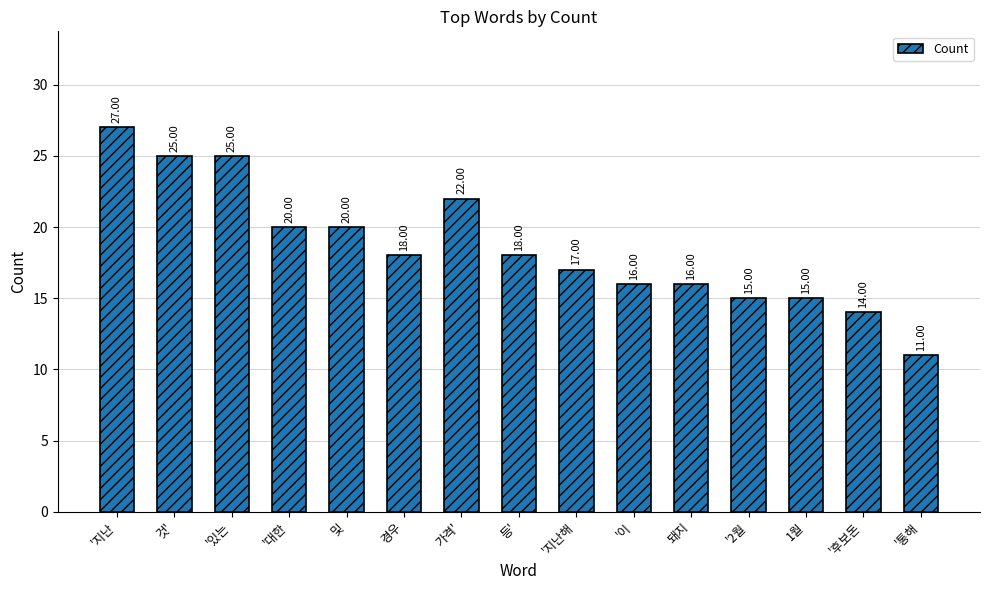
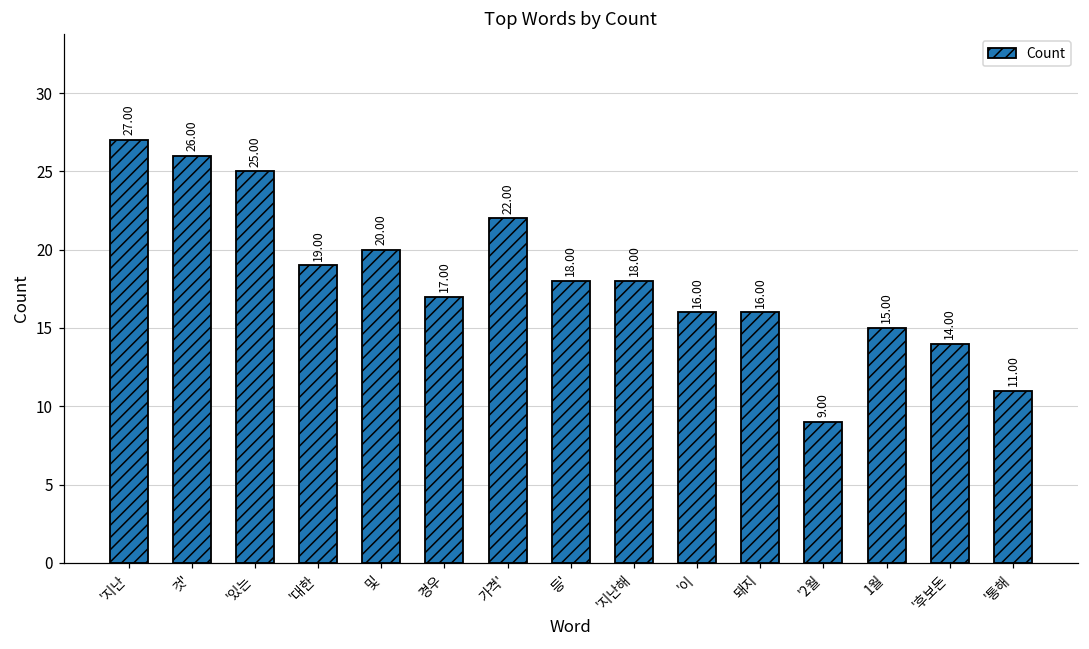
것': 25.00 -> 26.00
'대한: 20.00 -> 19.00
경우: 18.00 -> 17.00
'지난해: 17.00 -> 18.00
'2월: 15.00 -> 9.00
